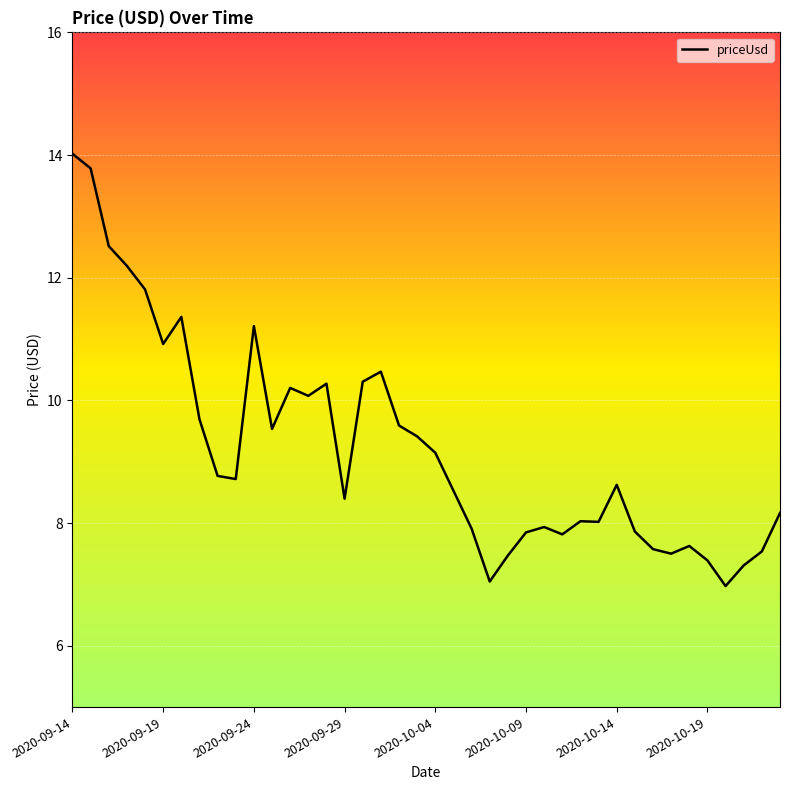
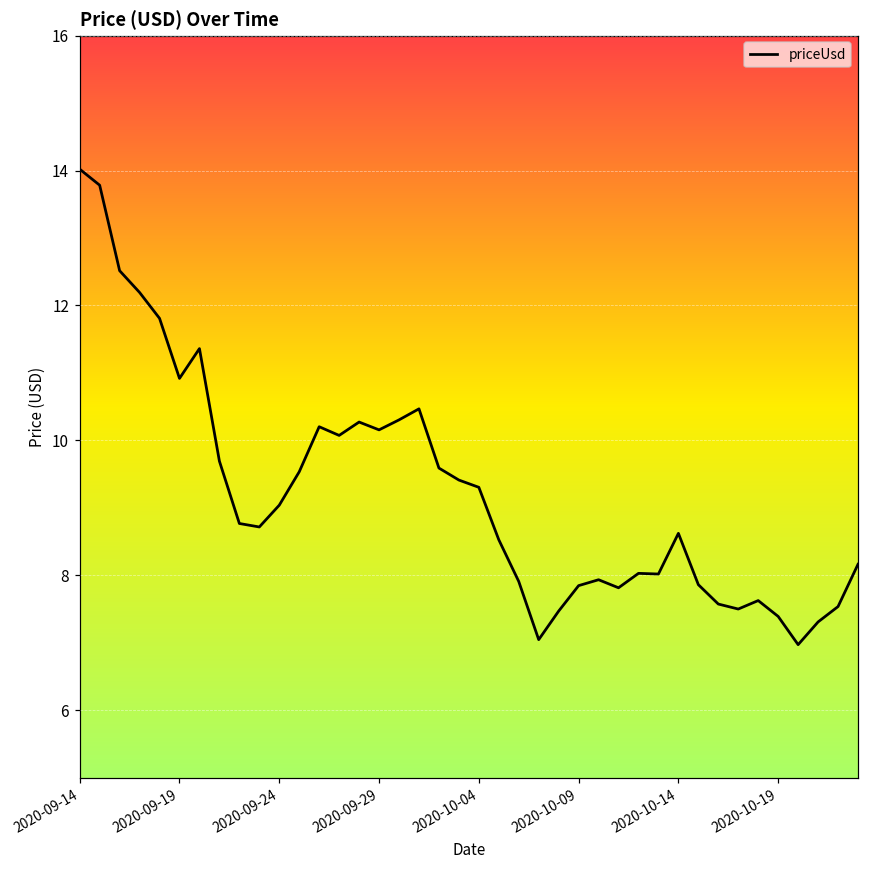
2020-09-24: 11.2 -> 9.0
2020-09-29: 8.4 -> 10.2
2020-10-04: 9.1 -> 9.3
